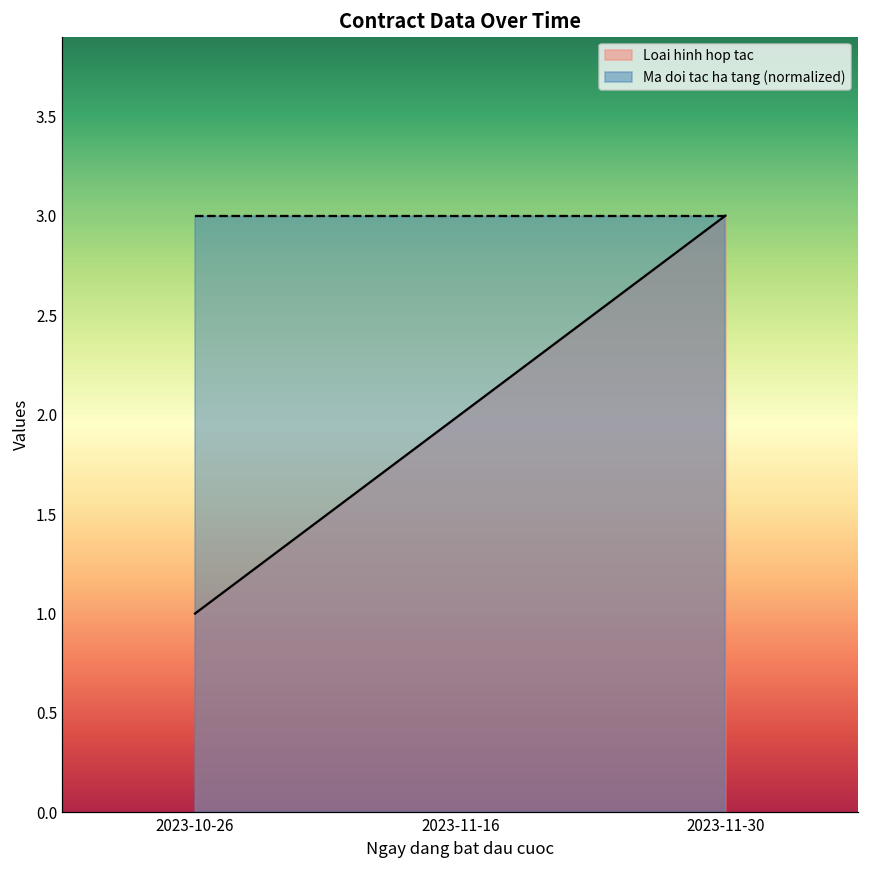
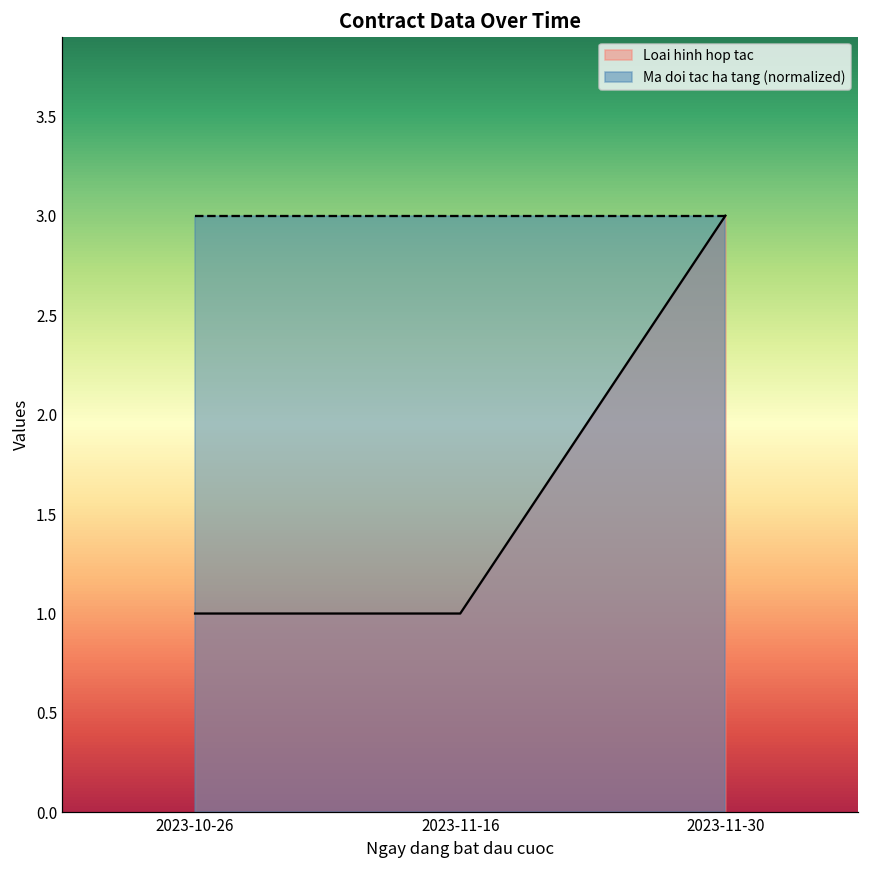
Loai hinh hop tac, 2023-11-16: 2 -> 1
